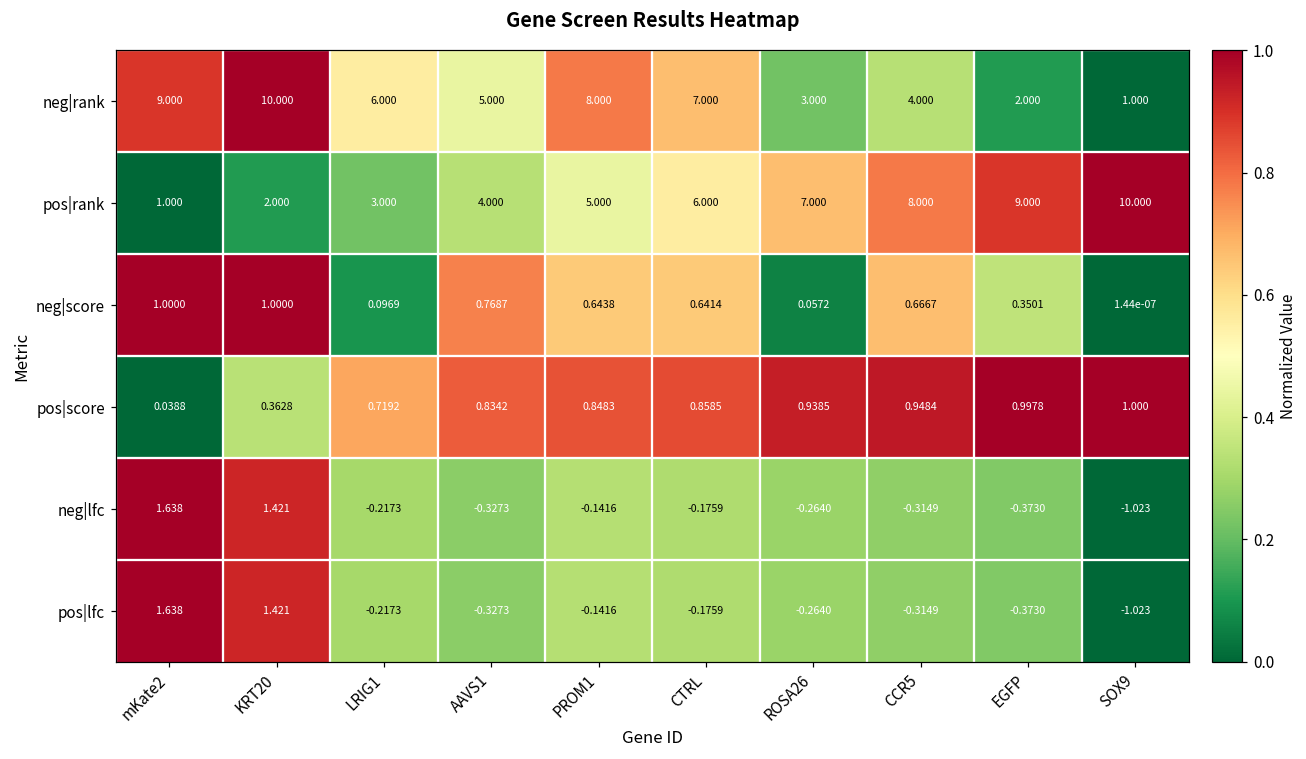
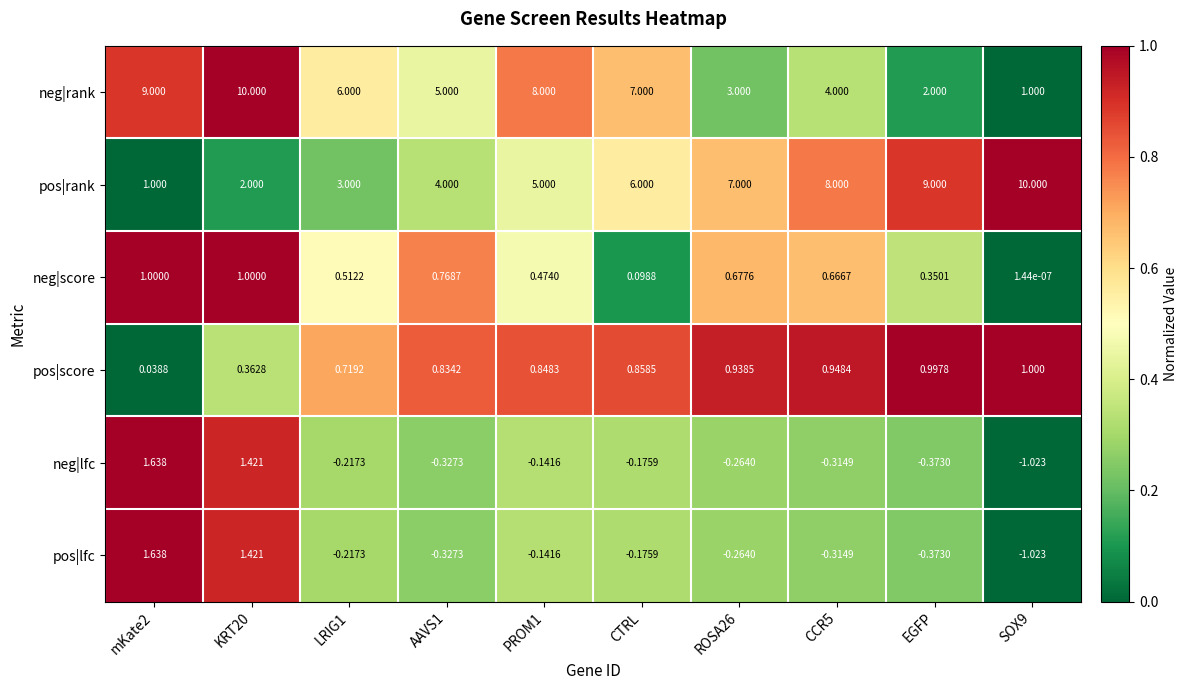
neg|score, LRIG1: 0.0969 -> 0.5122
neg|score, PROM1: 0.6438 -> 0.4740
neg|score, CTRL: 0.6414 -> 0.0988
neg|score, ROSA26: 0.0572 -> 0.6776
